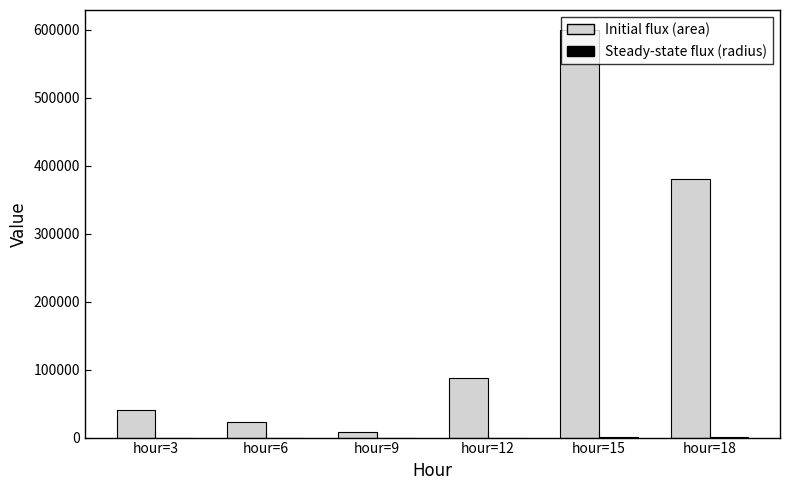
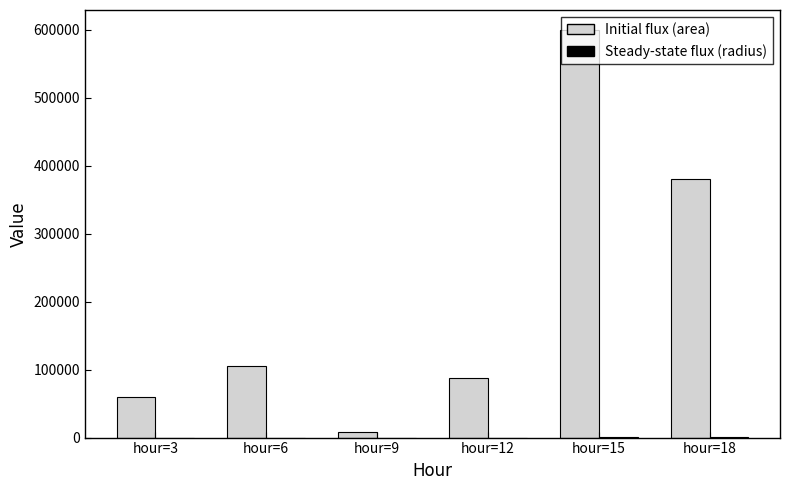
Initial flux (area), hour=3: 40000 -> 60000
Initial flux (area), hour=6: 20000 -> 110000
